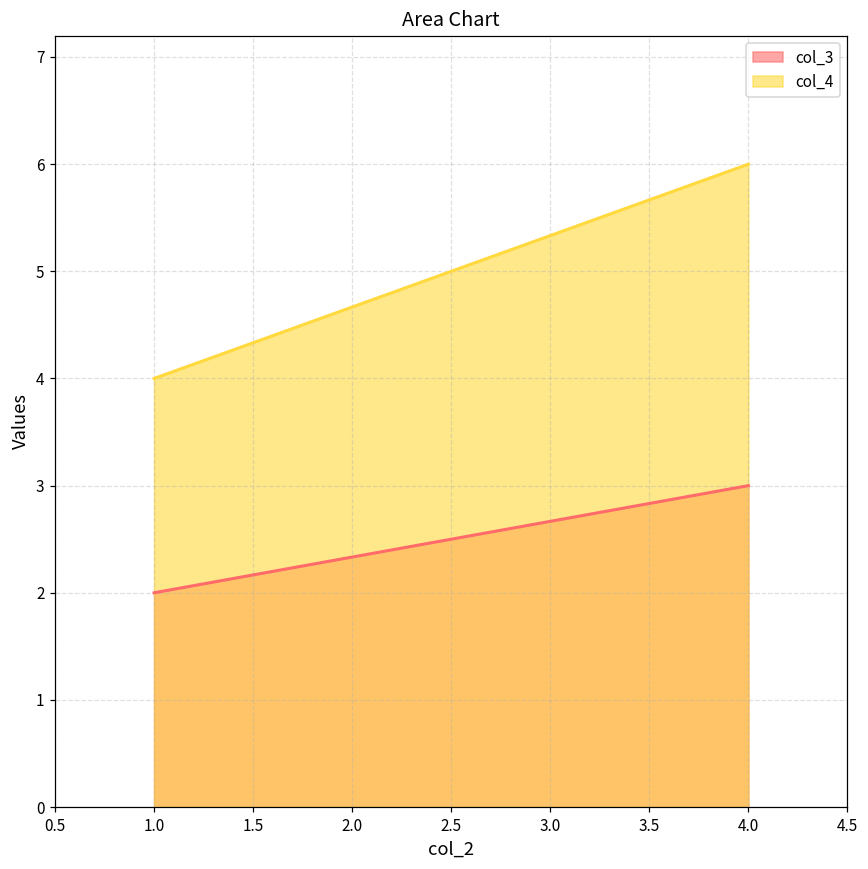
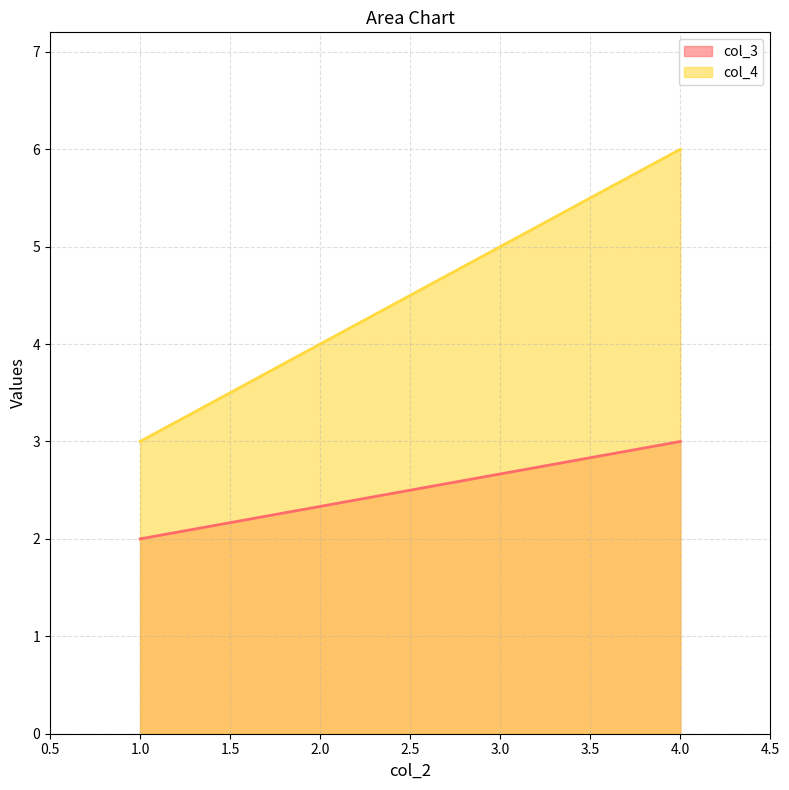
col_4, 1.0: 4 -> 3
